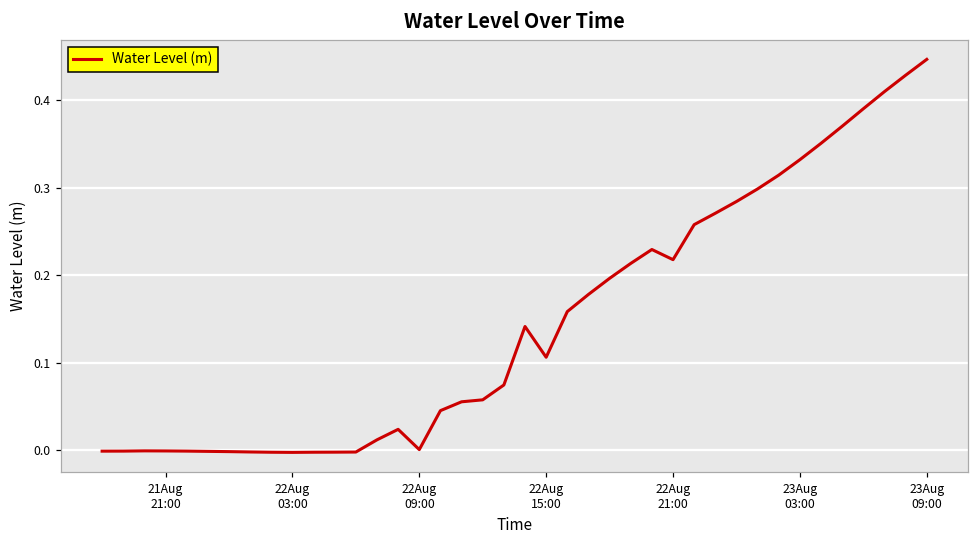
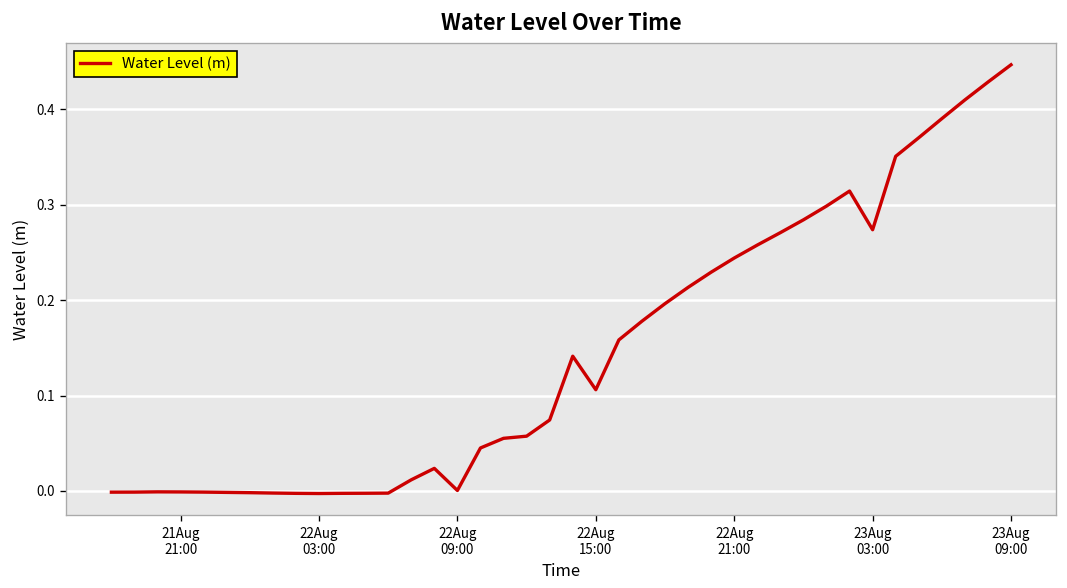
22Aug 21:00: 0.22 -> 0.24
23Aug 03:00: 0.33 -> 0.27
